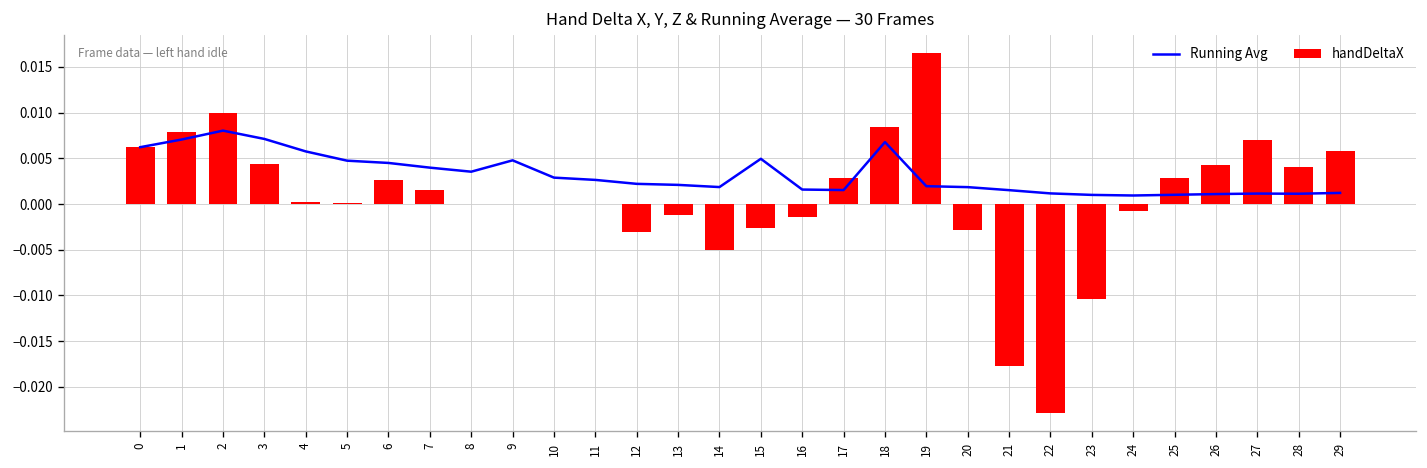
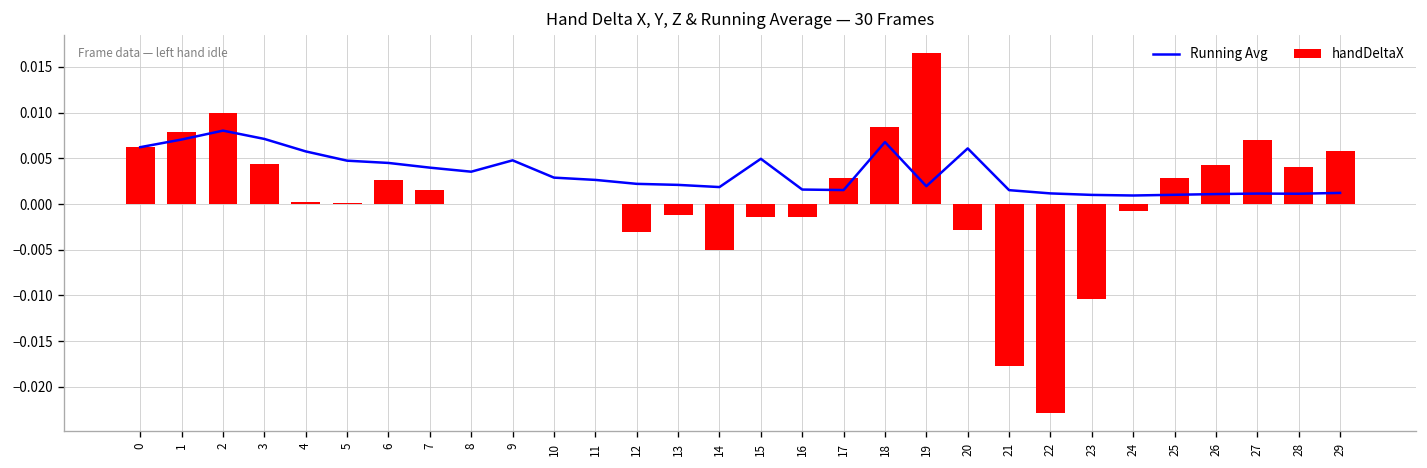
handDeltaX, 15: -0.003 -> -0.001
Running Avg, 20: 0.002 -> 0.006
